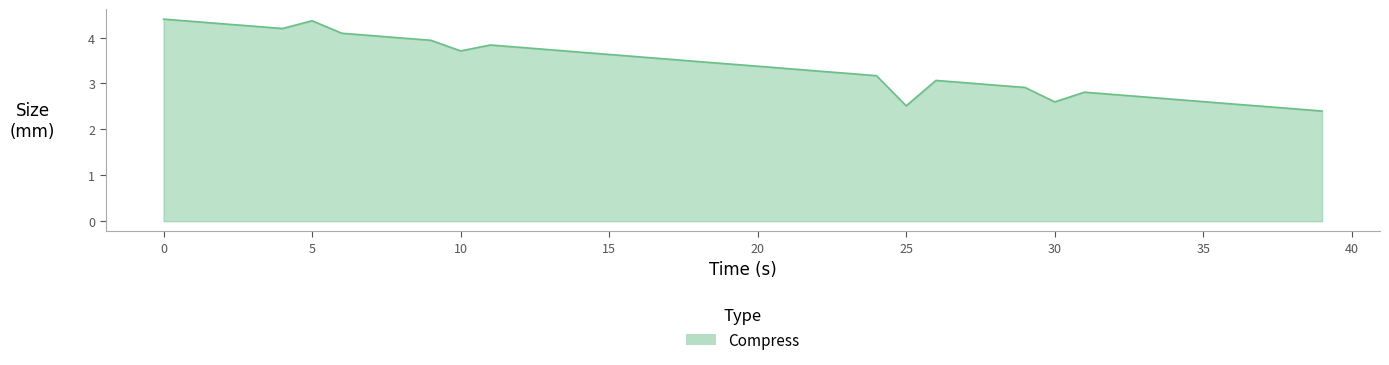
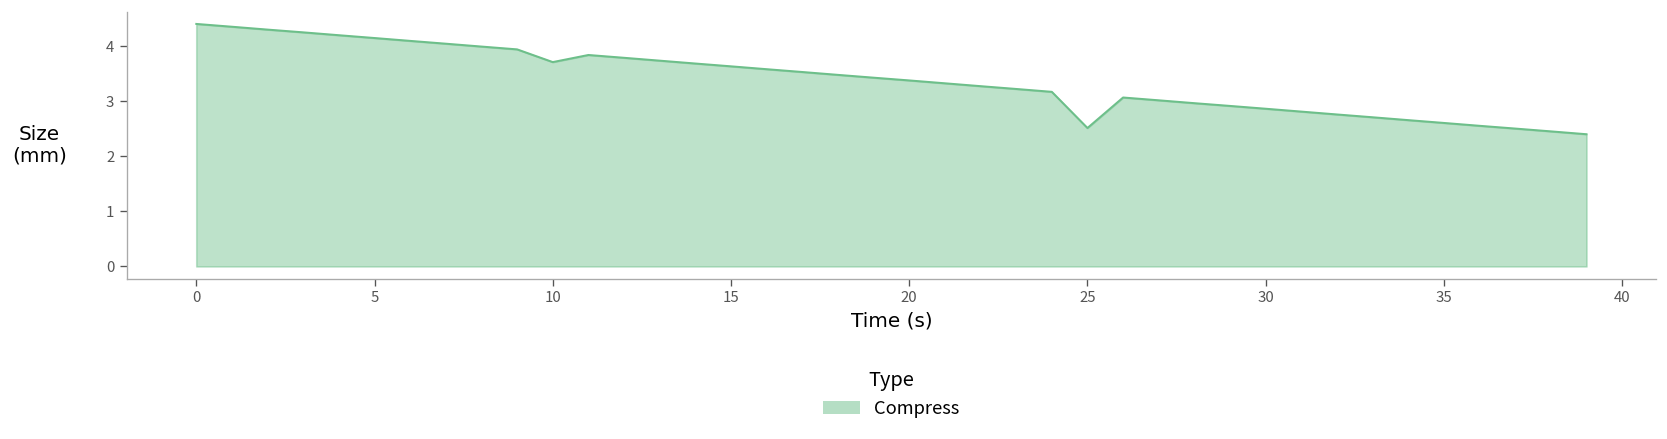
5: 4.4 -> 4.1
30: 2.6 -> 2.9
